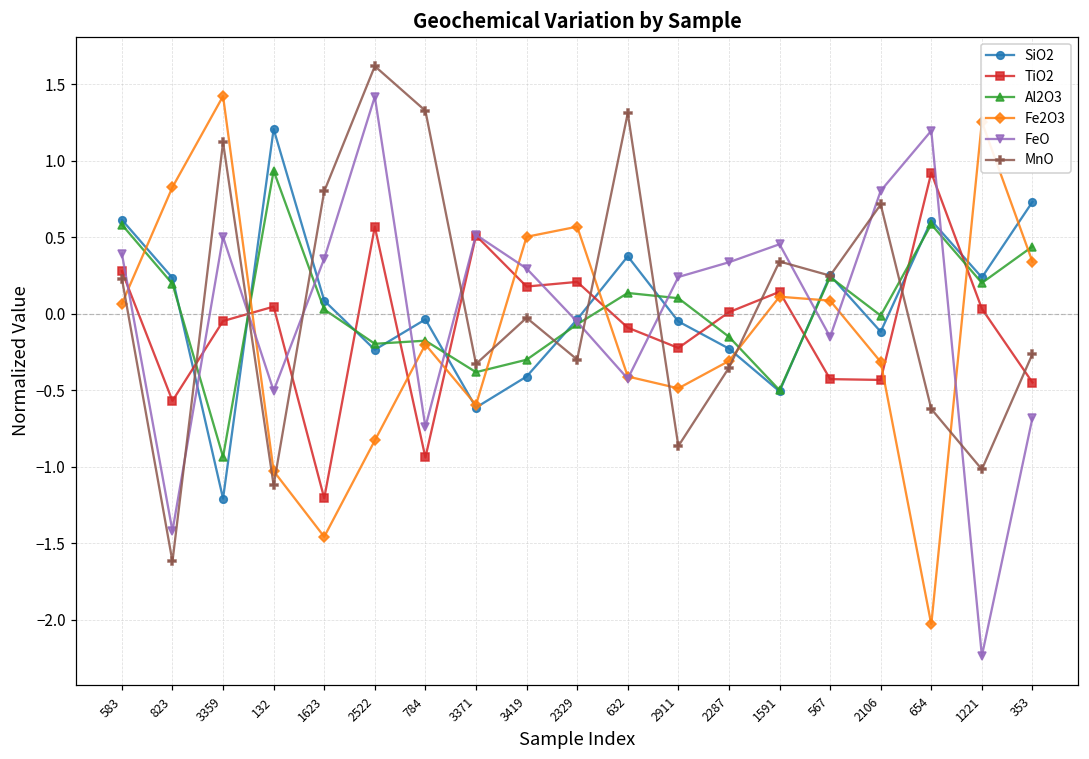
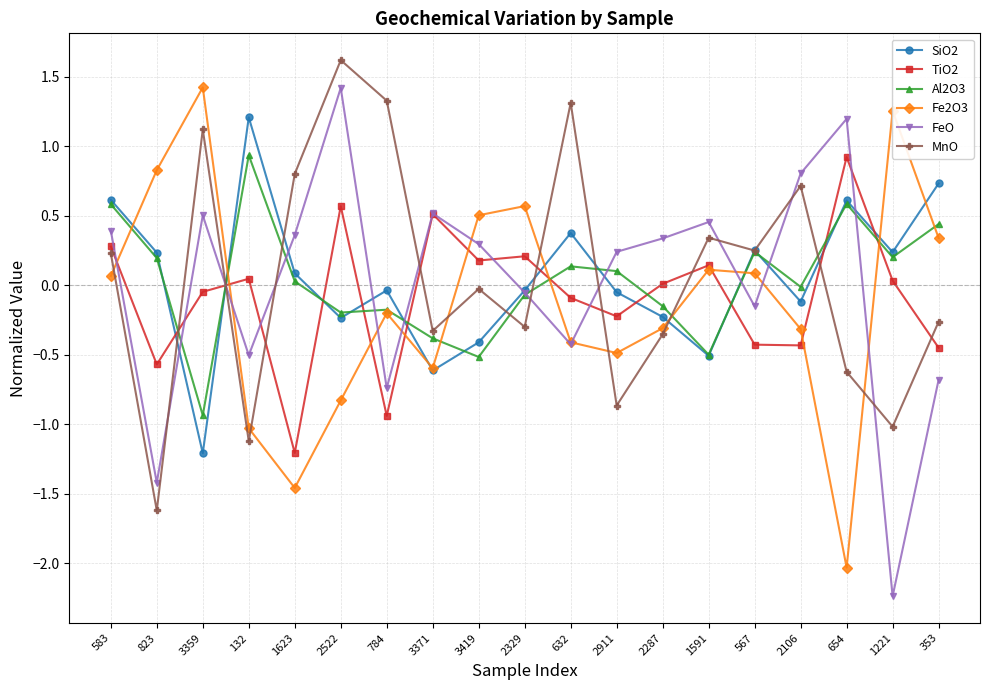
Al2O3, 3419: -0.30 -> -0.52
